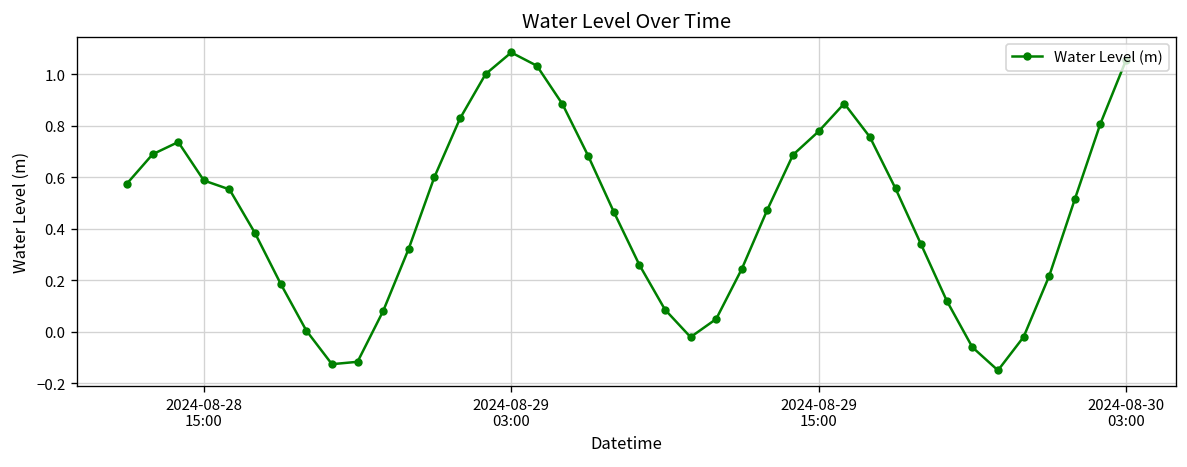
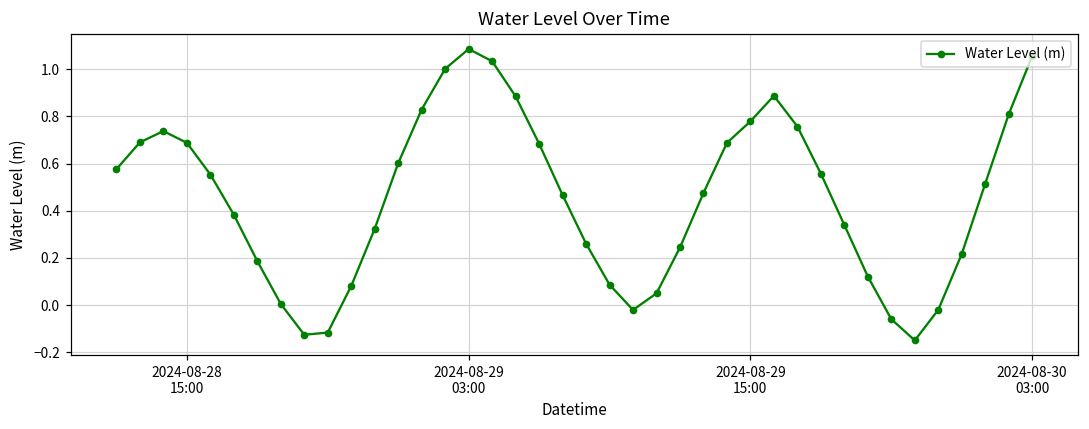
2024-08-28 15:00: 0.59 -> 0.69
